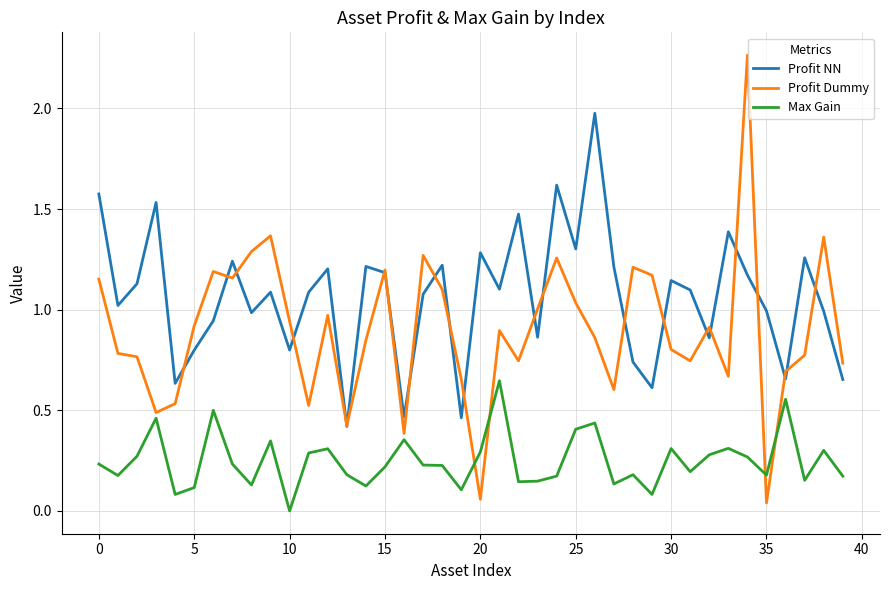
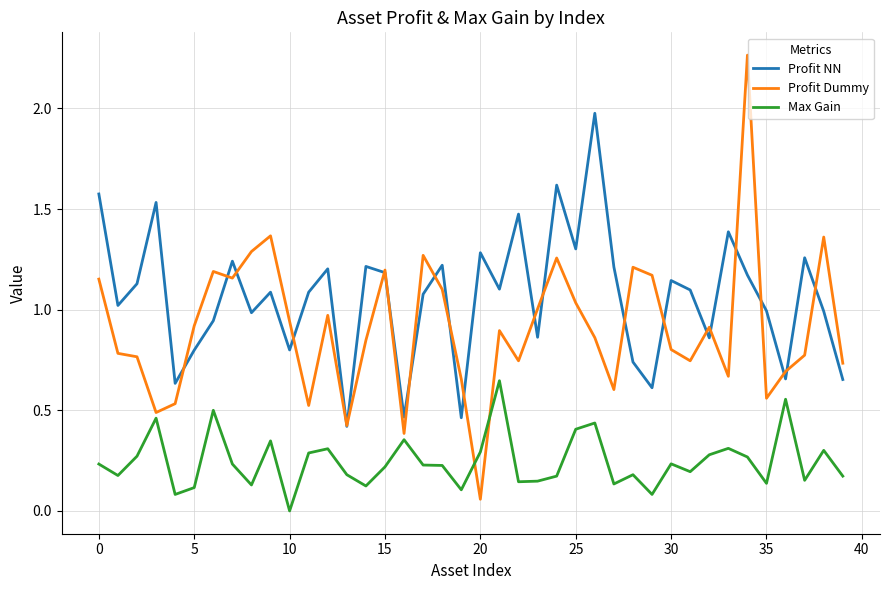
Max Gain, 30: 0.31 -> 0.23
Profit Dummy, 35: 0.04 -> 0.56
Max Gain, 35: 0.18 -> 0.14
